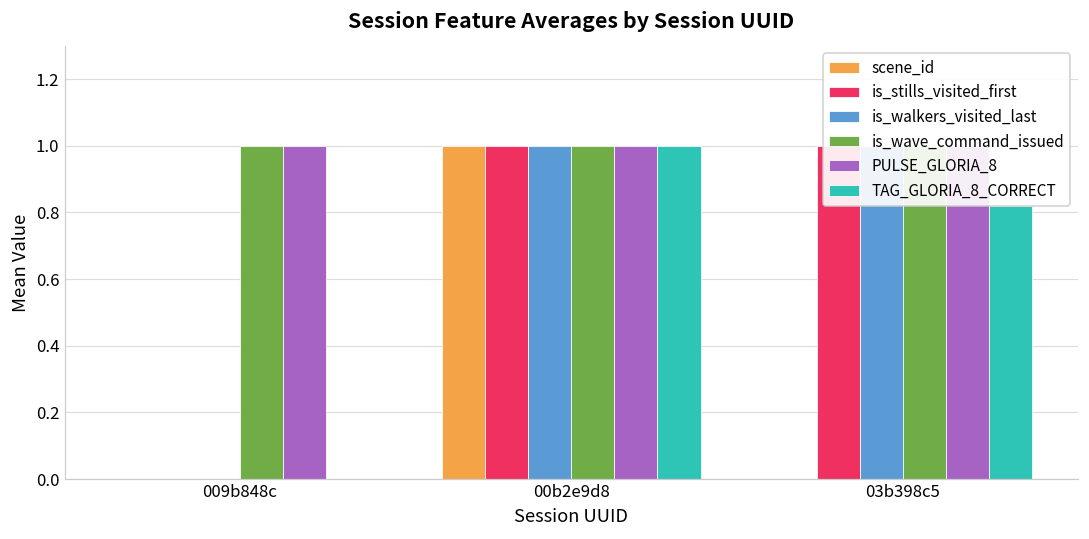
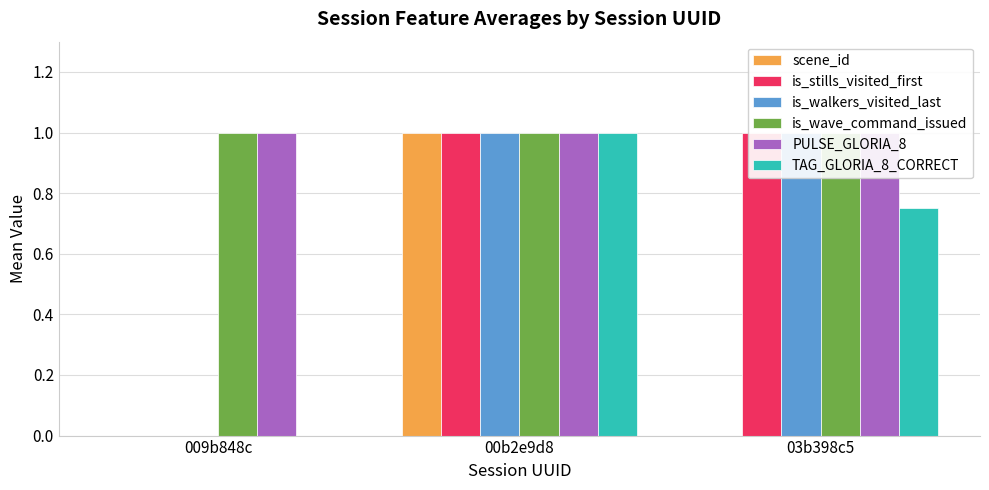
TAG_GLORIA_8_CORRECT, 03b398c5: 0.82 -> 0.75
